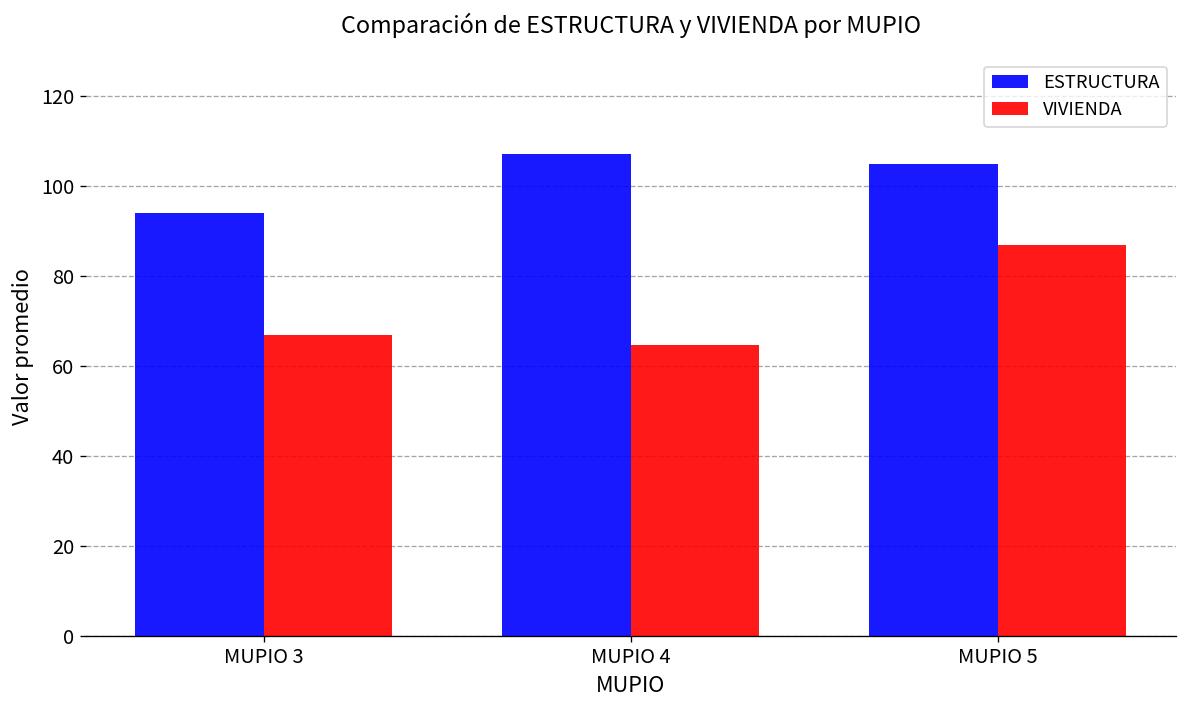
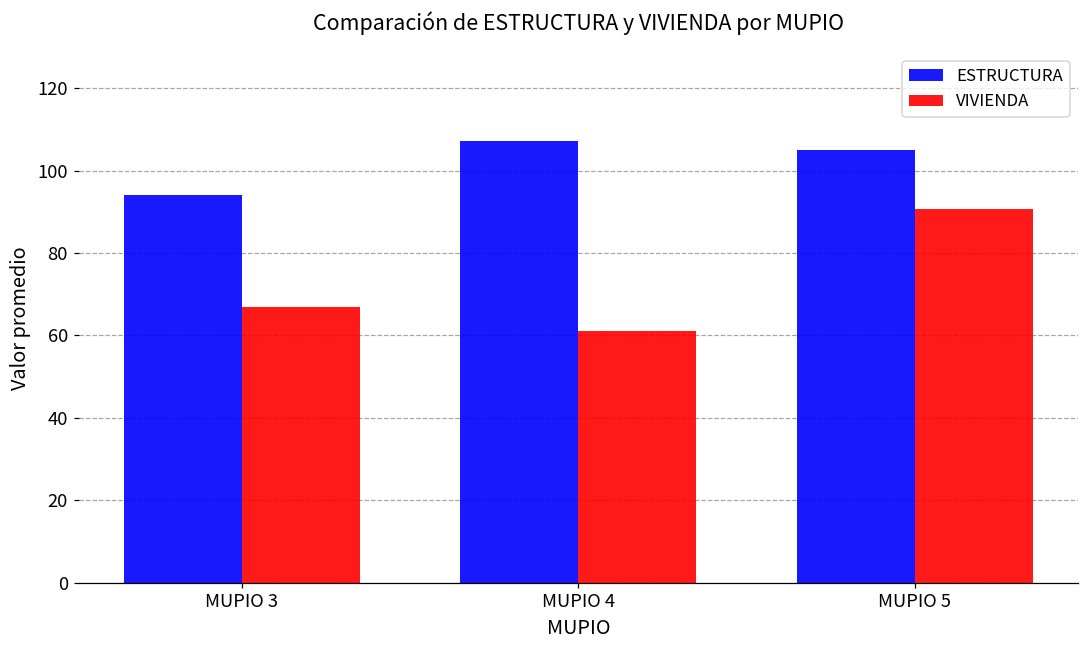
VIVIENDA, MUPIO 4: 65 -> 61
VIVIENDA, MUPIO 5: 87 -> 91
